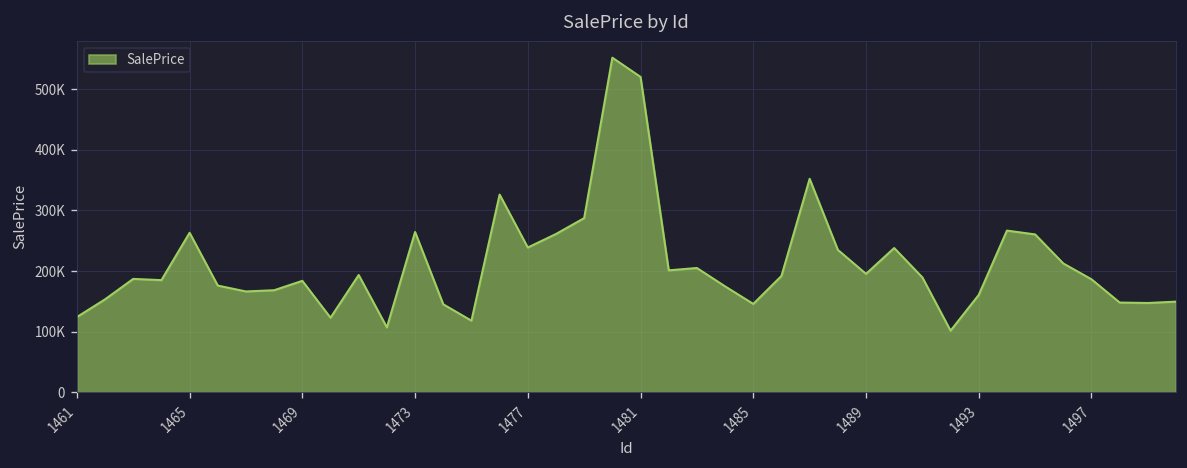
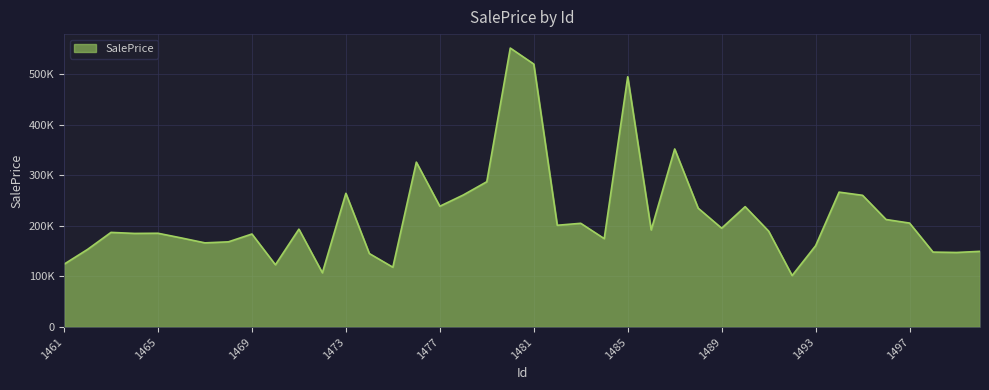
1465: 260000 -> 190000
1485: 150000 -> 500000
1497: 190000 -> 210000
